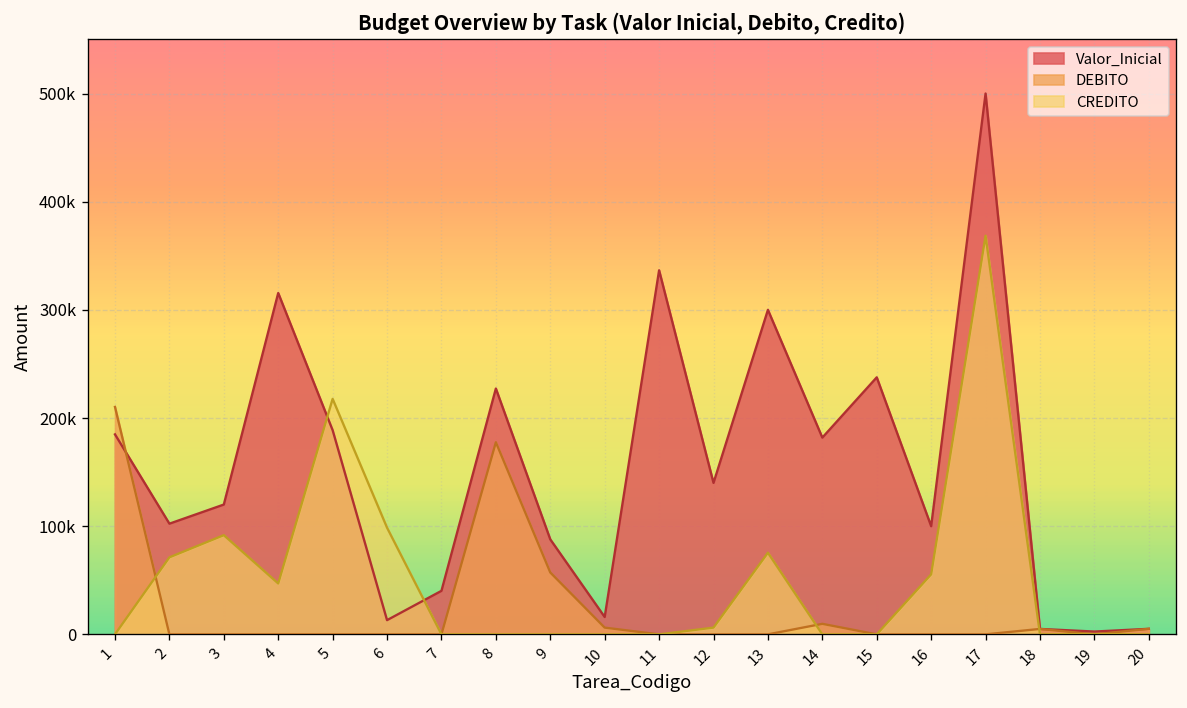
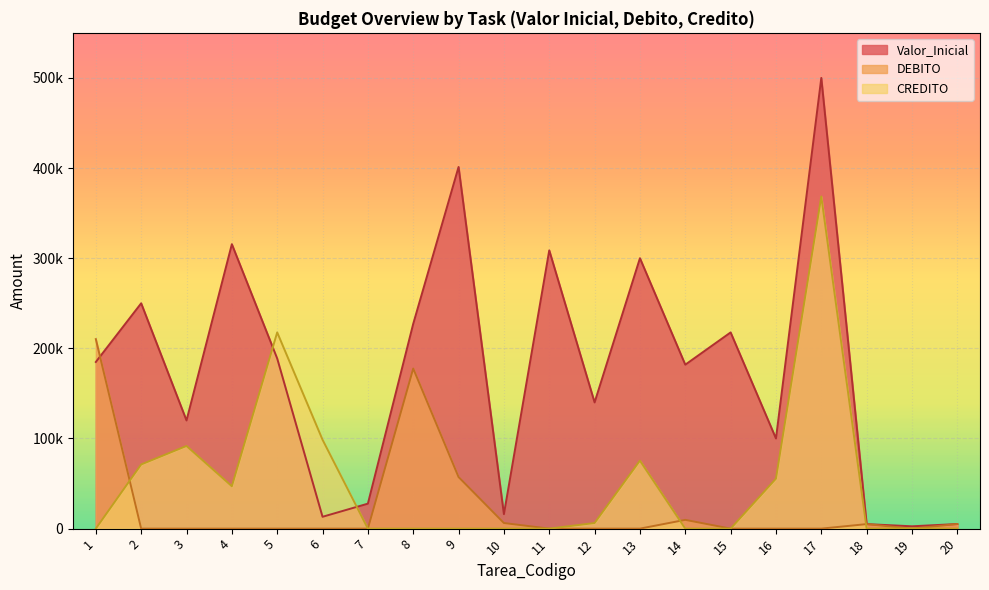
Valor_Inicial, 2: 100000 -> 250000
Valor_Inicial, 7: 40000 -> 30000
Valor_Inicial, 9: 90000 -> 400000
Valor_Inicial, 11: 340000 -> 310000
Valor_Inicial, 15: 240000 -> 220000
